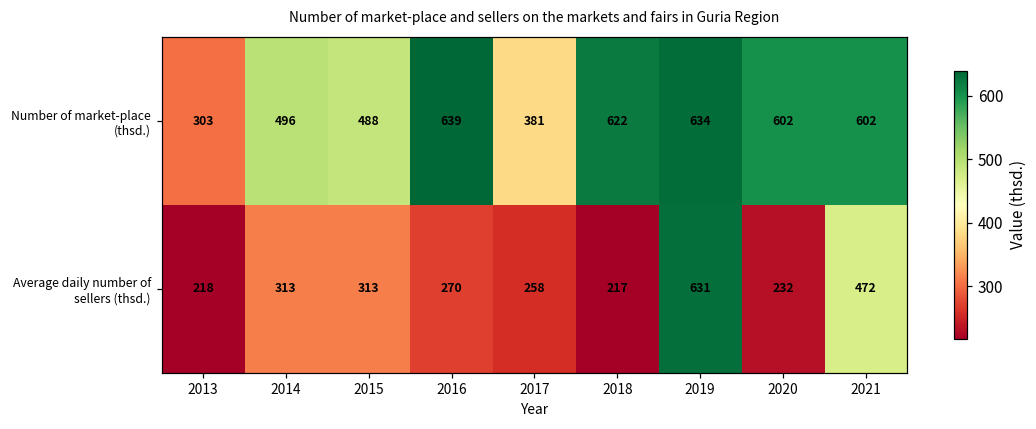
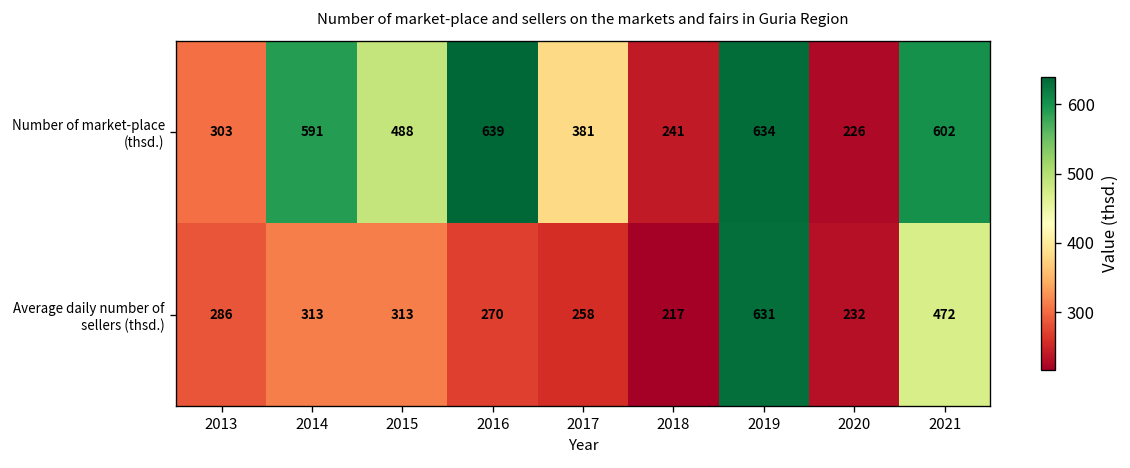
Number of market-place (thsd.), 2014: 496 -> 591
Number of market-place (thsd.), 2018: 622 -> 241
Number of market-place (thsd.), 2020: 602 -> 226
Average daily number of sellers (thsd.), 2013: 218 -> 286
